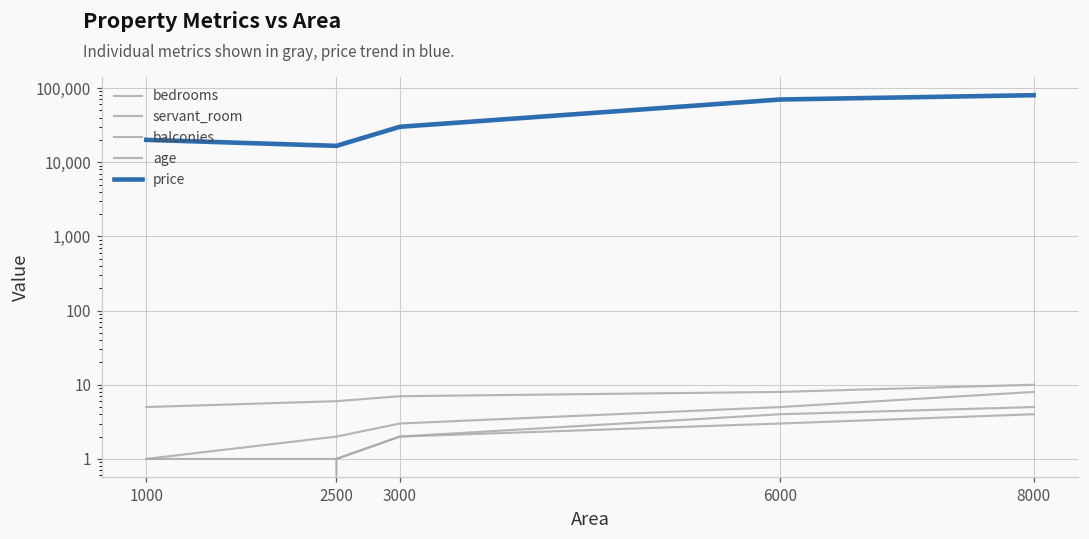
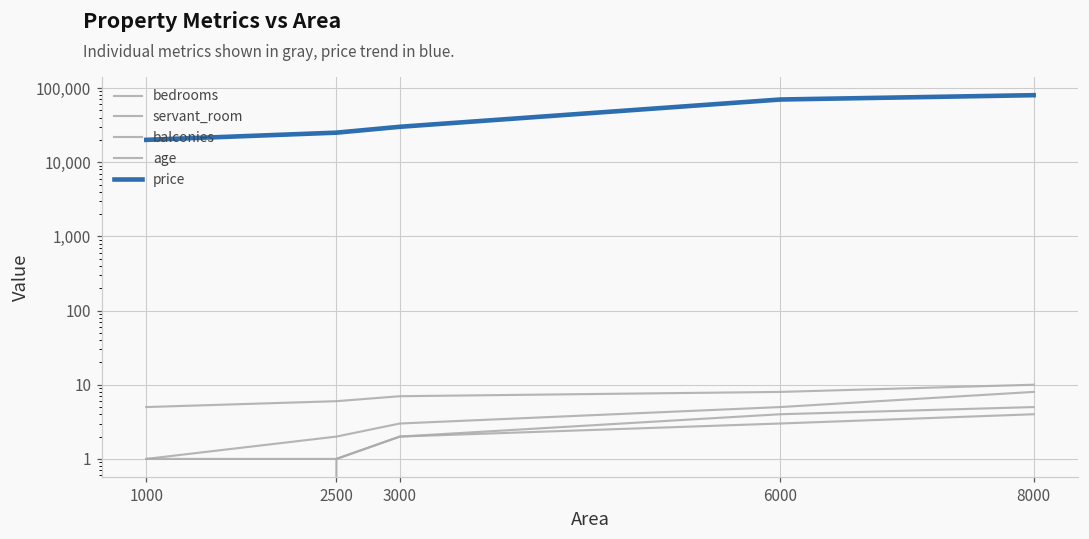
price, 2500: 17,000 -> 25,000
